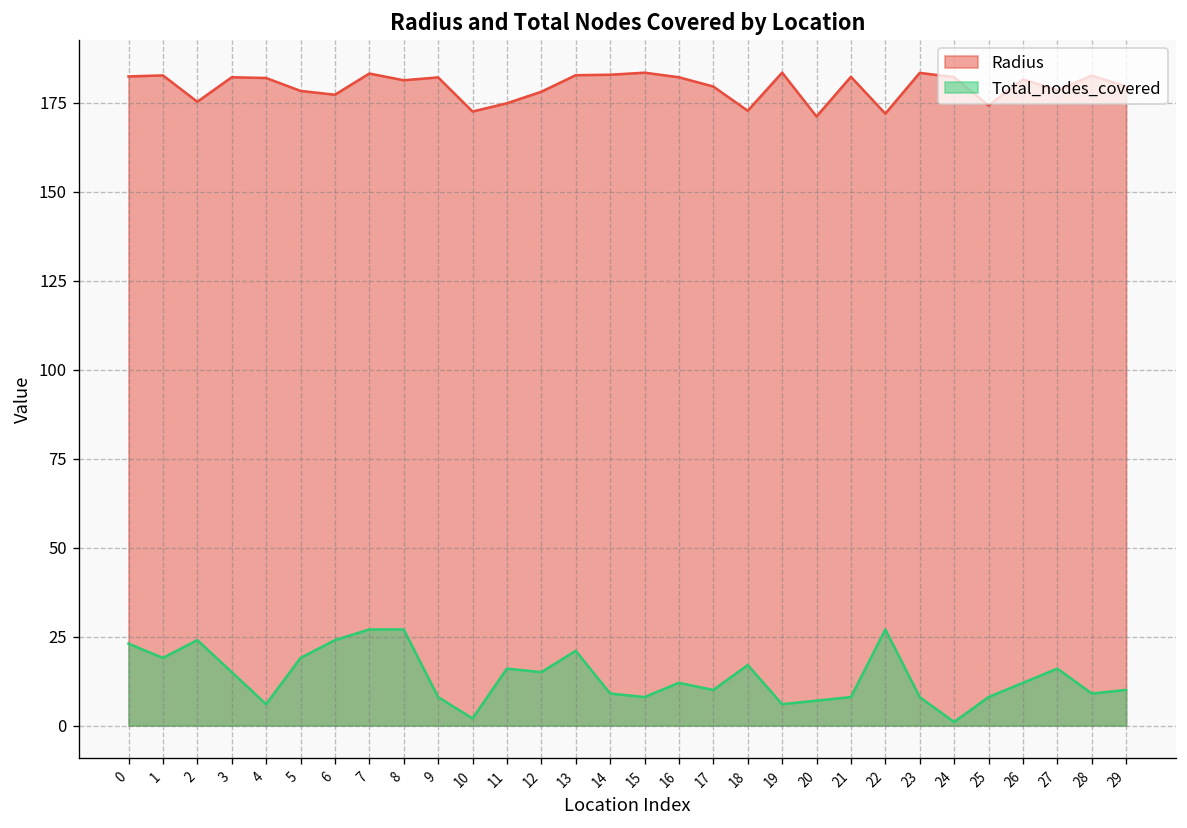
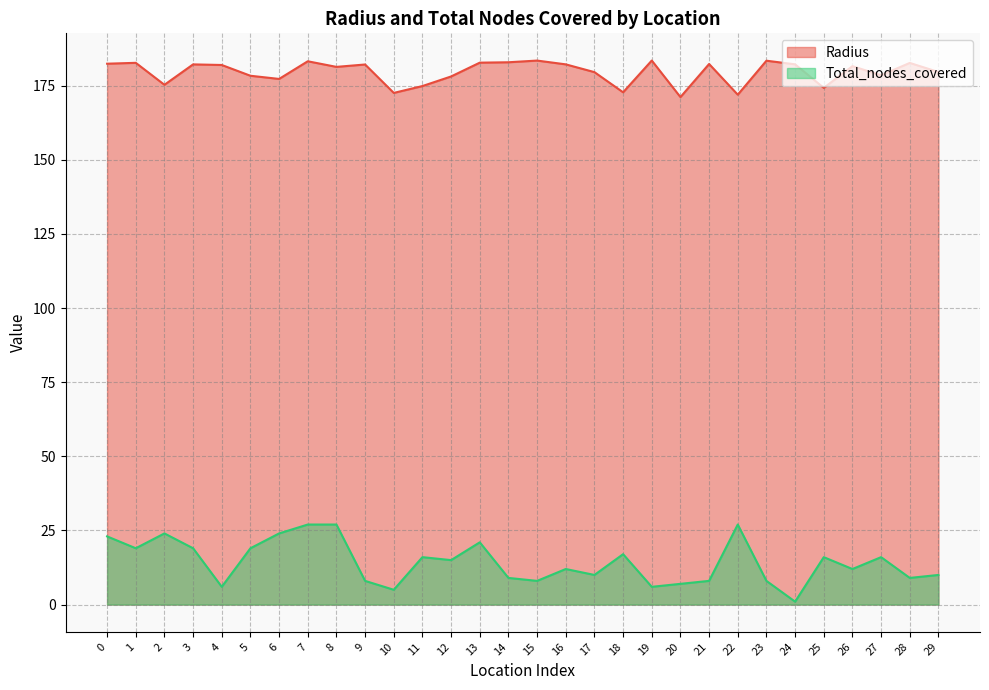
Total_nodes_covered, 3: 15 -> 19
Total_nodes_covered, 10: 2 -> 5
Total_nodes_covered, 25: 8 -> 16
